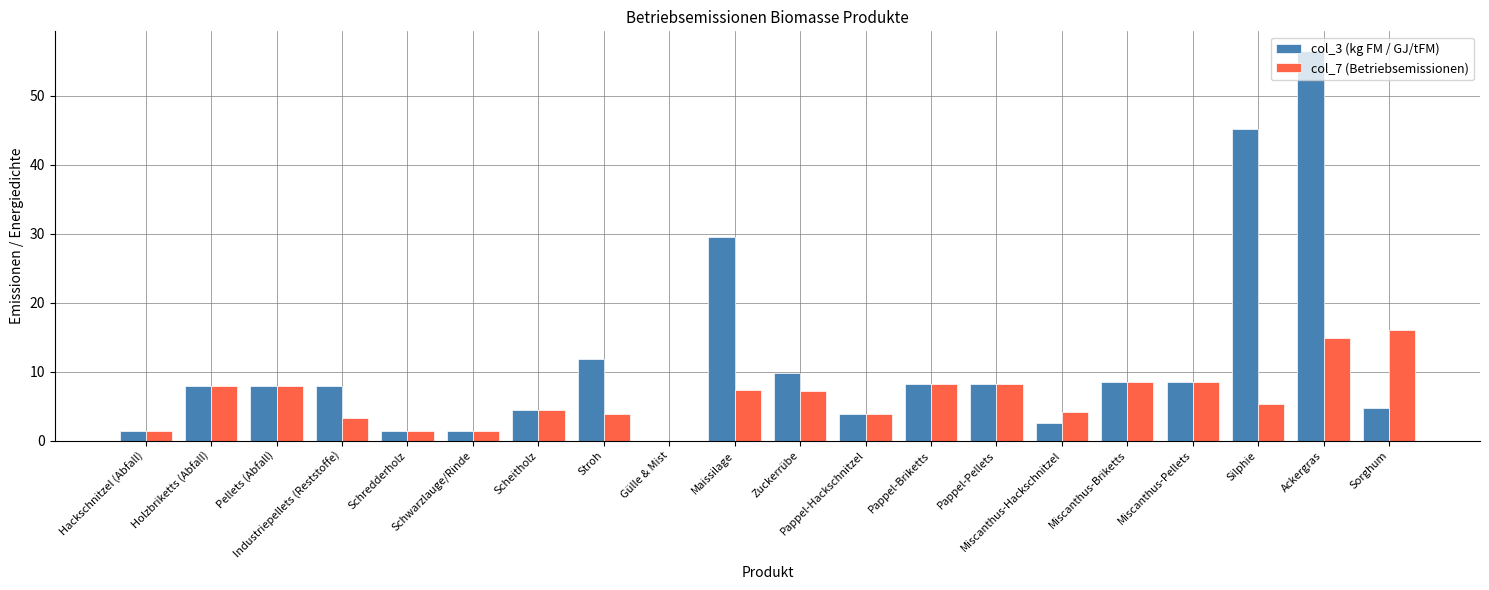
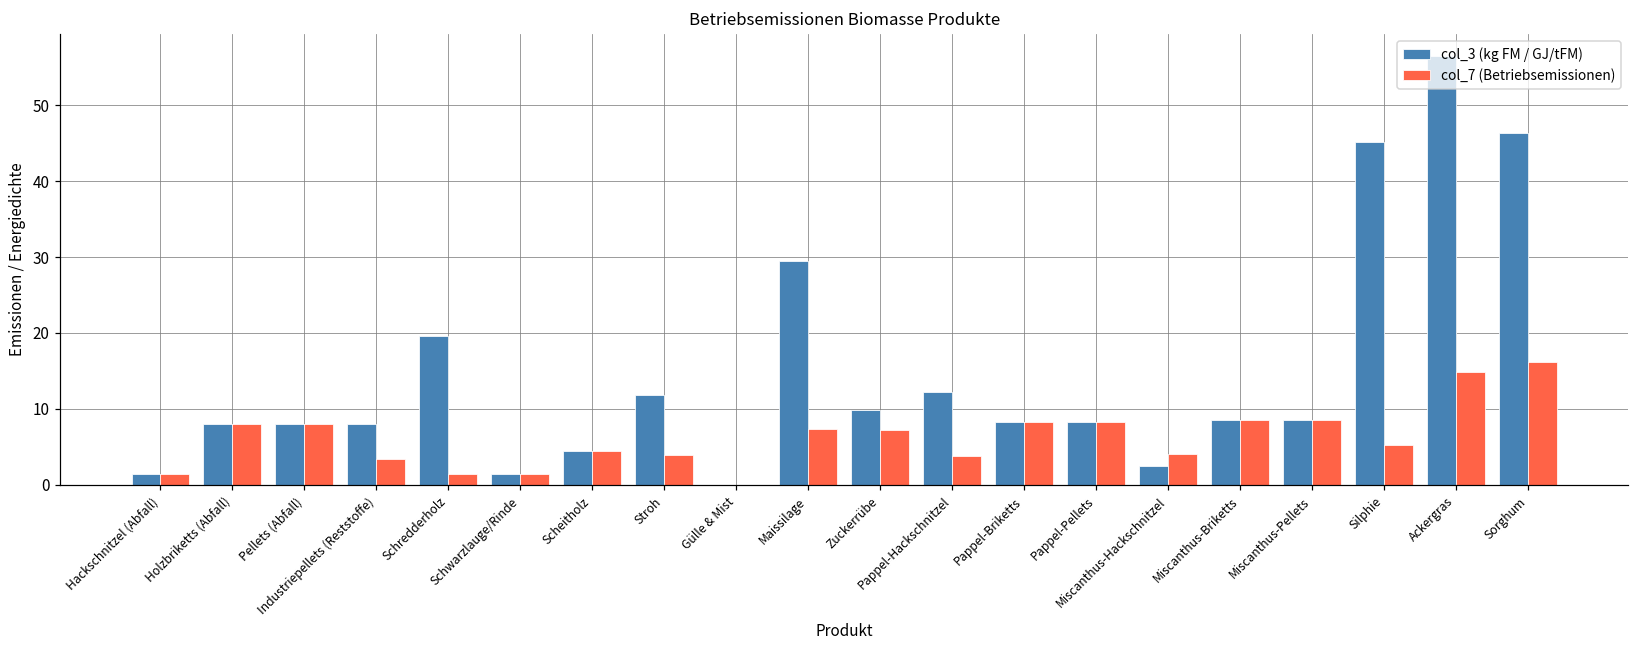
col_3 (kg FM / GJ/tFM), Schredderholz: 1 -> 20
col_3 (kg FM / GJ/tFM), Pappel-Hackschnitzel: 4 -> 12
col_3 (kg FM / GJ/tFM), Sorghum: 5 -> 46
